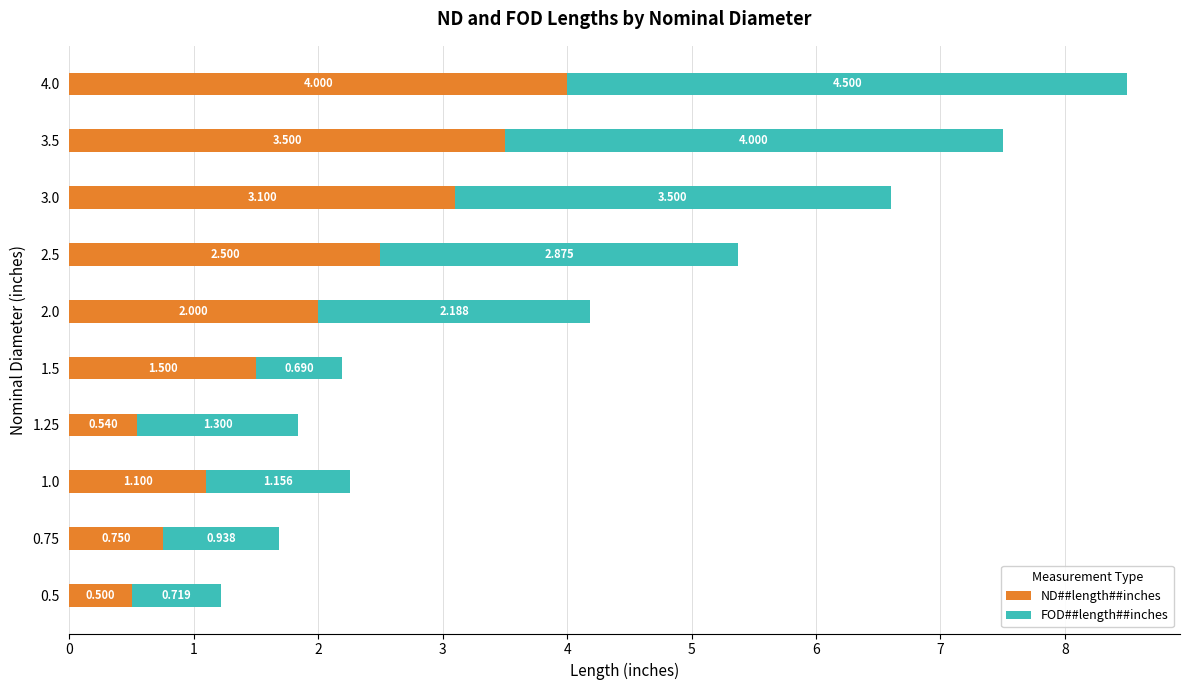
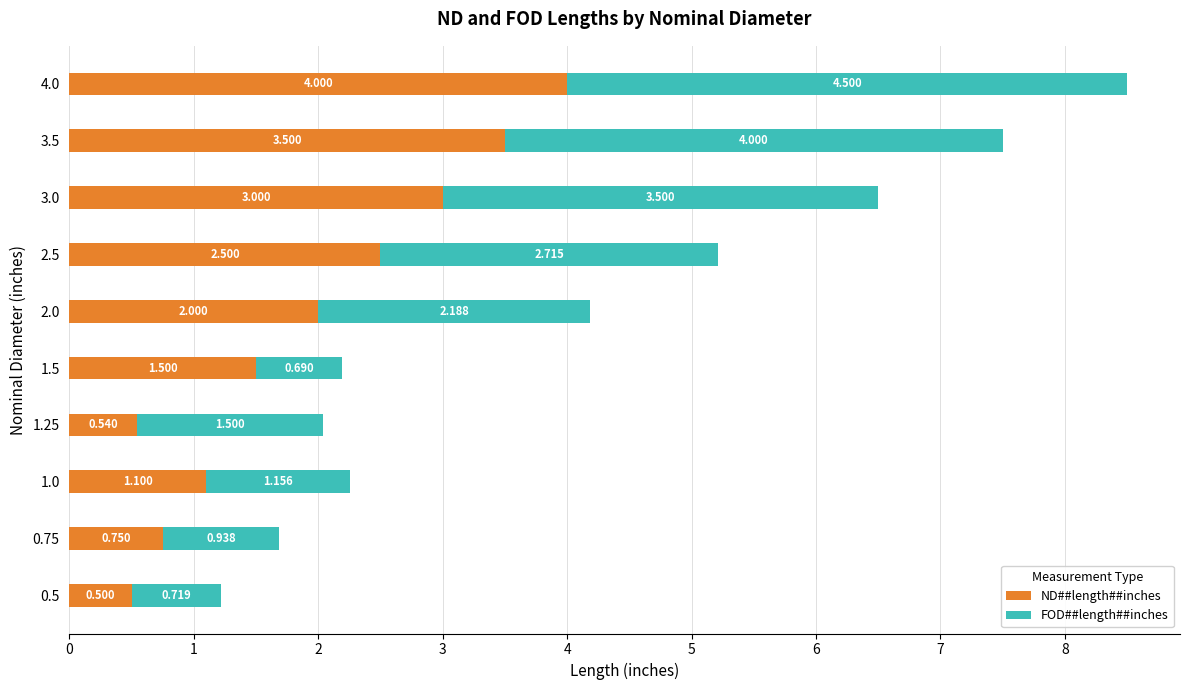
ND##length##inches, 3.0: 3.100 -> 3.000
FOD##length##inches, 2.5: 2.875 -> 2.715
FOD##length##inches, 1.25: 1.300 -> 1.500
